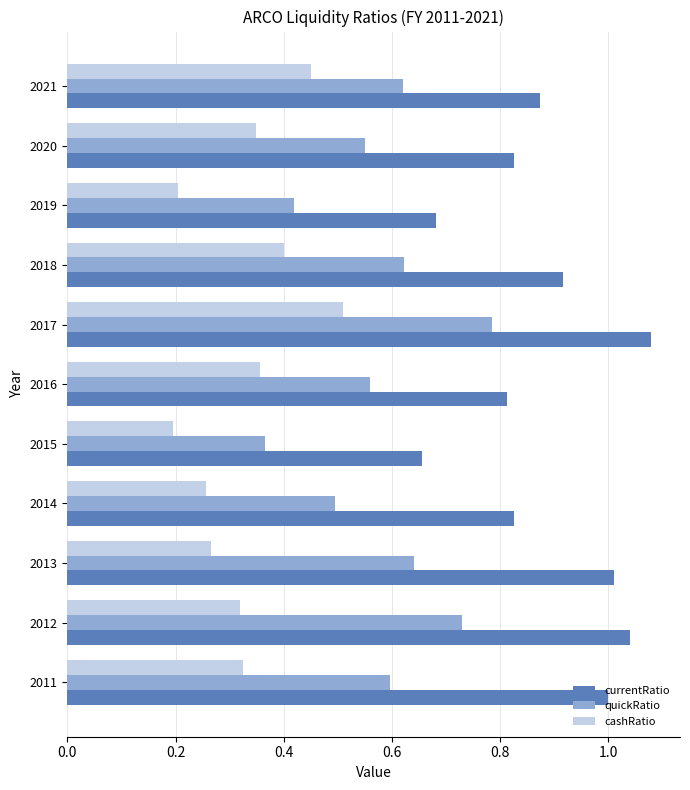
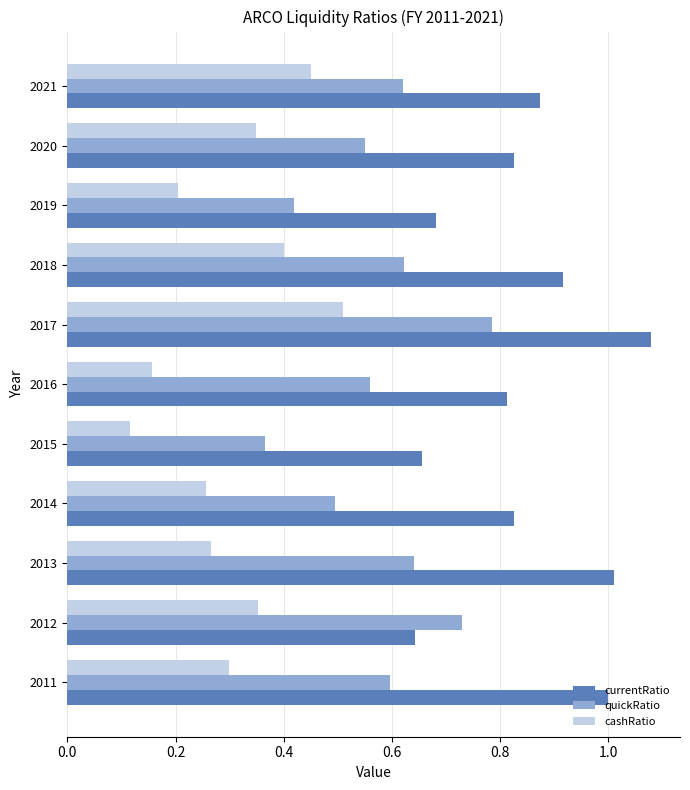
cashRatio, 2016: 0.36 -> 0.16
cashRatio, 2015: 0.19 -> 0.12
cashRatio, 2012: 0.32 -> 0.35
currentRatio, 2012: 1.04 -> 0.64
cashRatio, 2011: 0.33 -> 0.30
